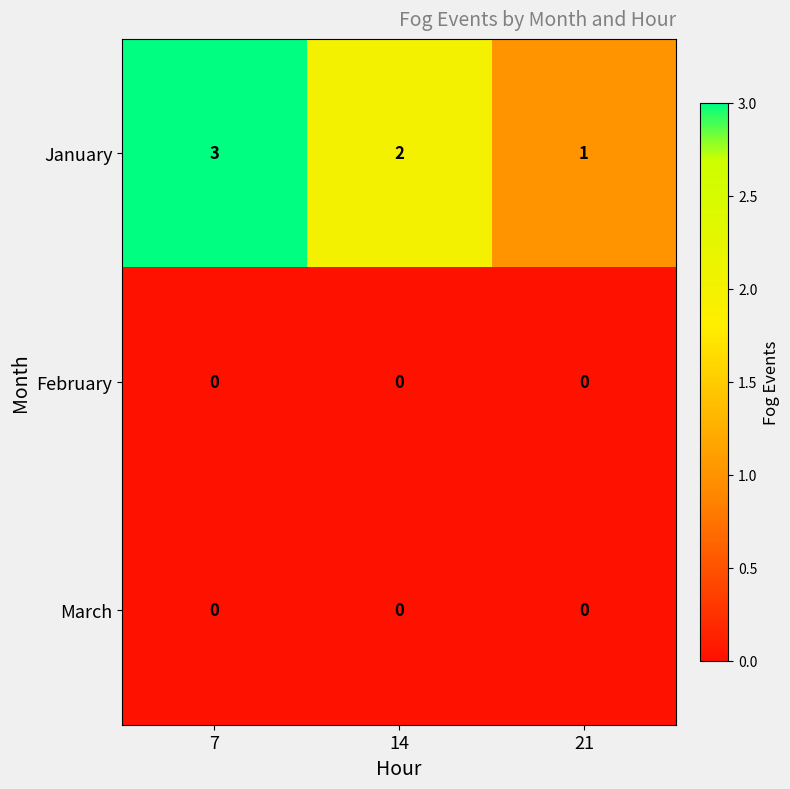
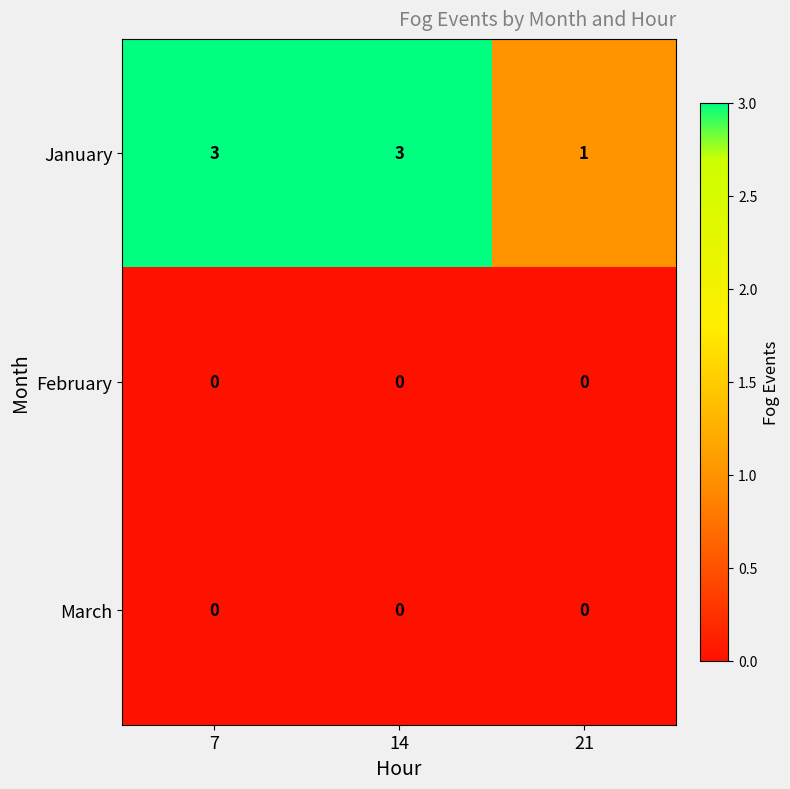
January, 14: 2 -> 3
